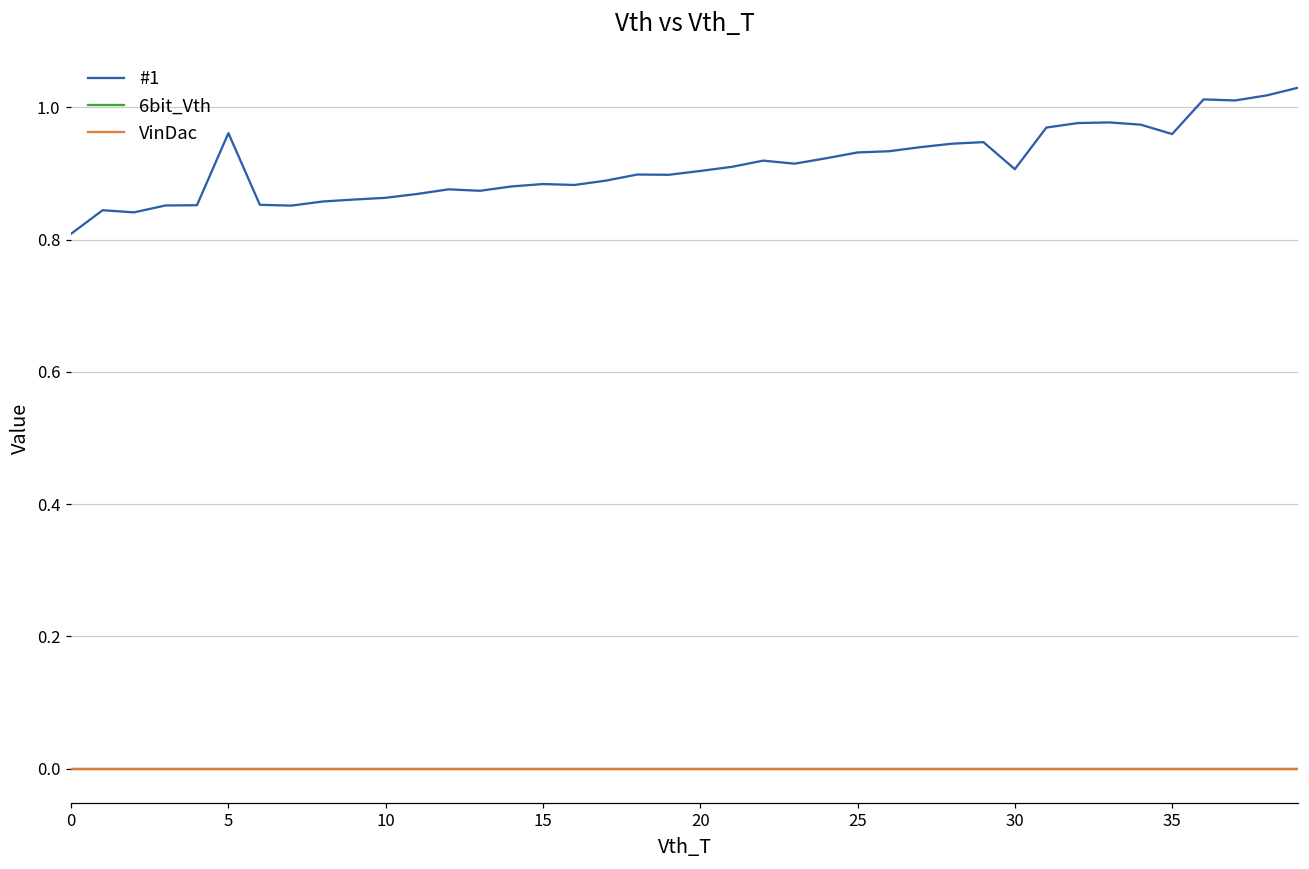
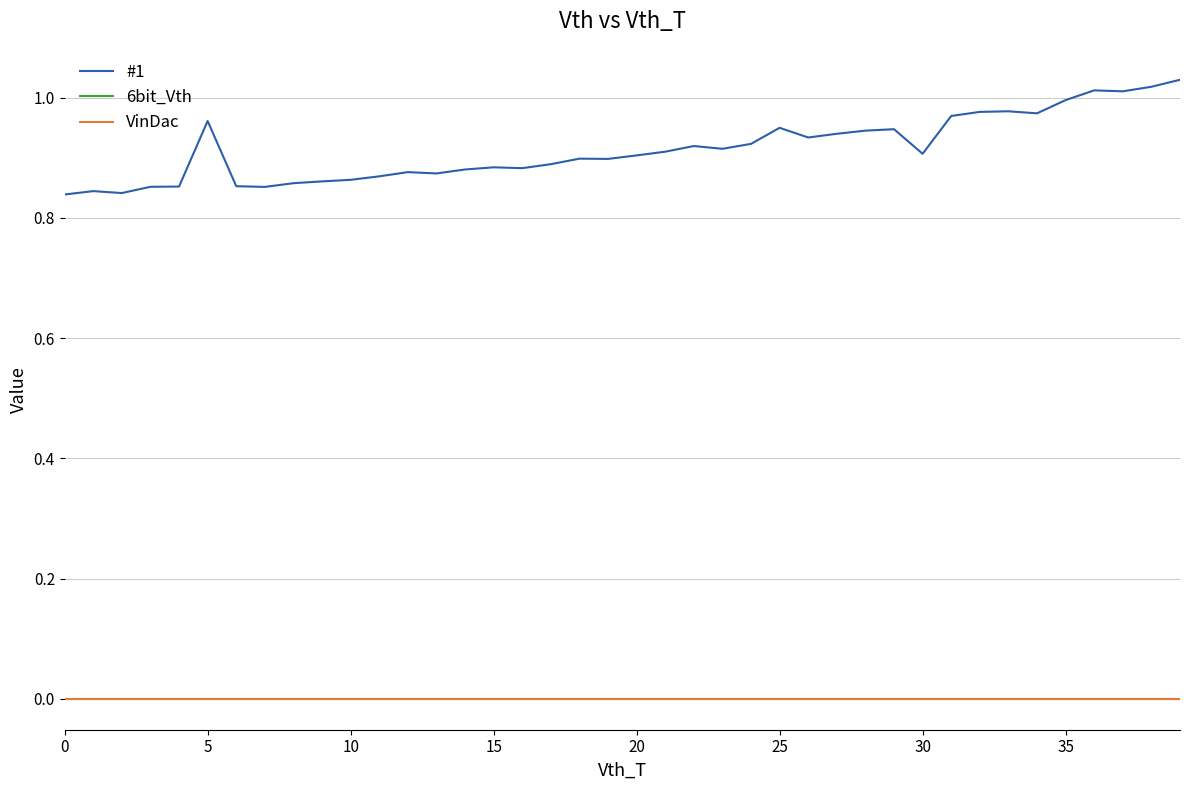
#1, 0: 0.81 -> 0.84
#1, 25: 0.93 -> 0.95
#1, 35: 0.96 -> 1.00
